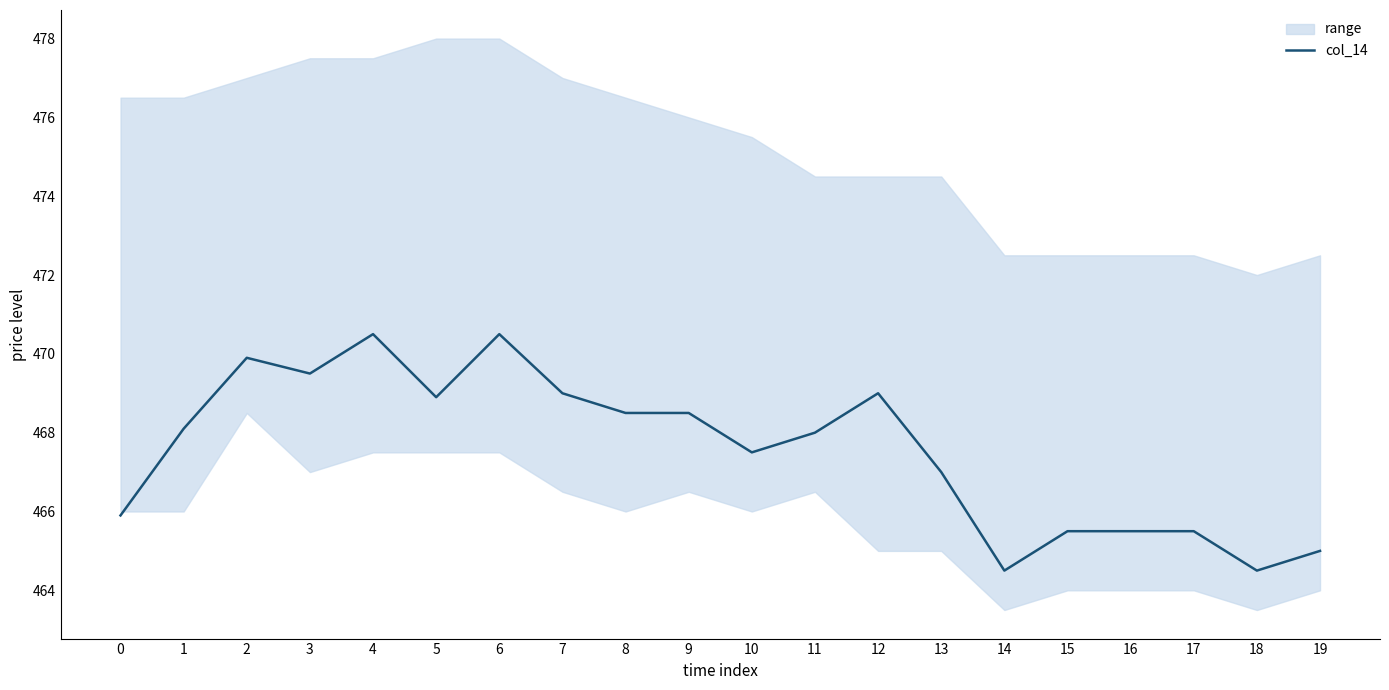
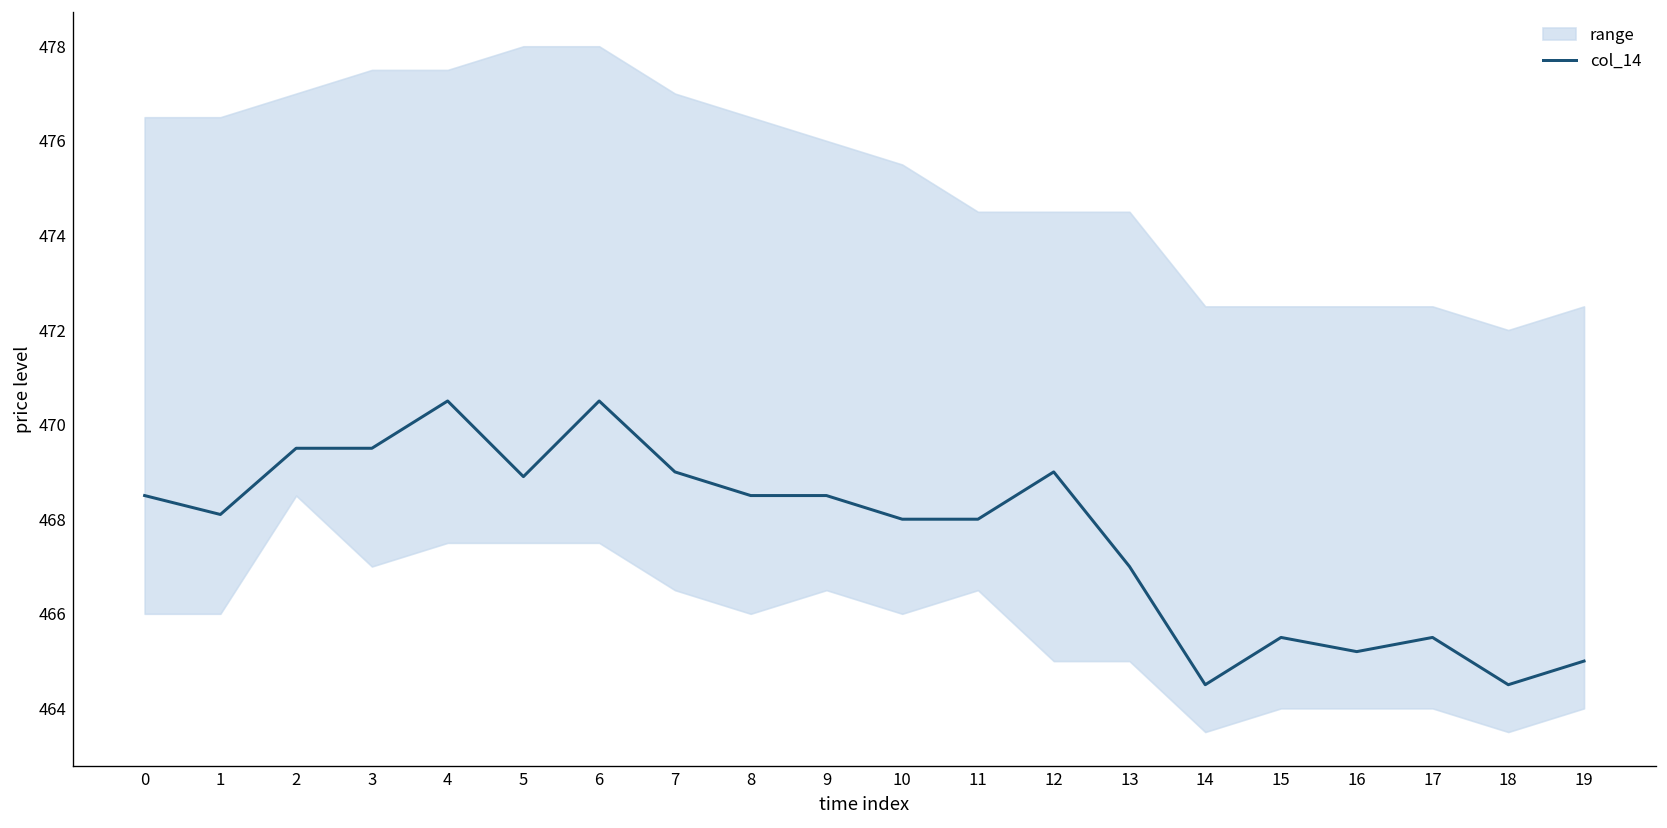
col_14, 0: 465.9 -> 468.5
col_14, 2: 469.9 -> 469.5
col_14, 10: 467.5 -> 468.0
col_14, 16: 465.5 -> 465.2
